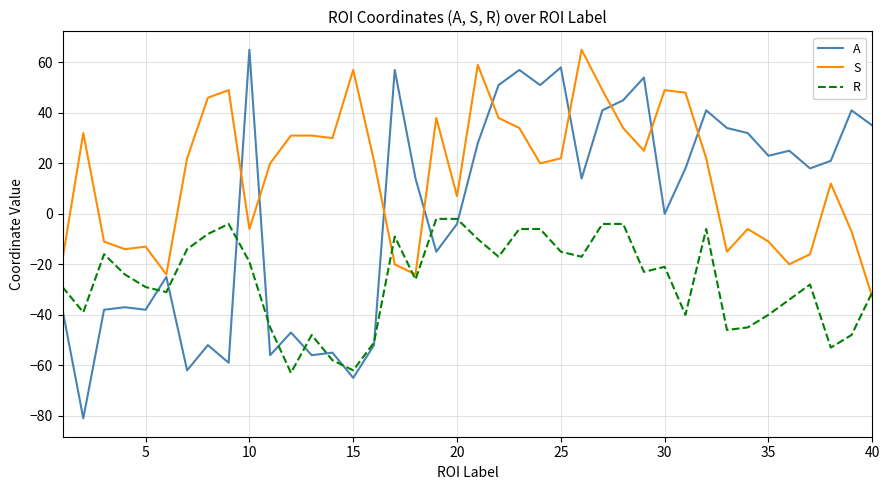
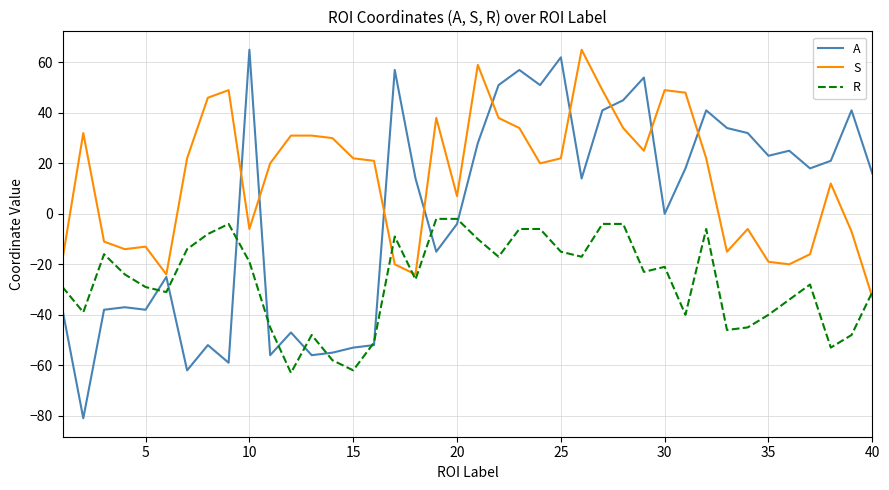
A, 15: -65 -> -53
S, 15: 57 -> 22
A, 25: 58 -> 62
S, 35: -11 -> -19
A, 40: 35 -> 16
